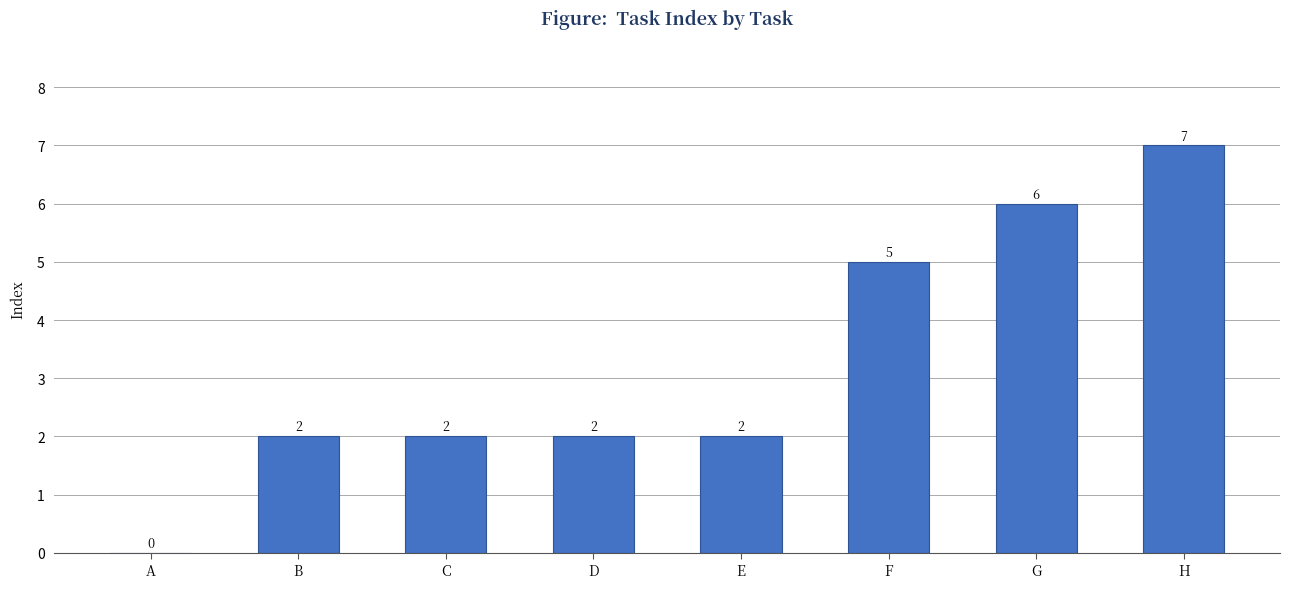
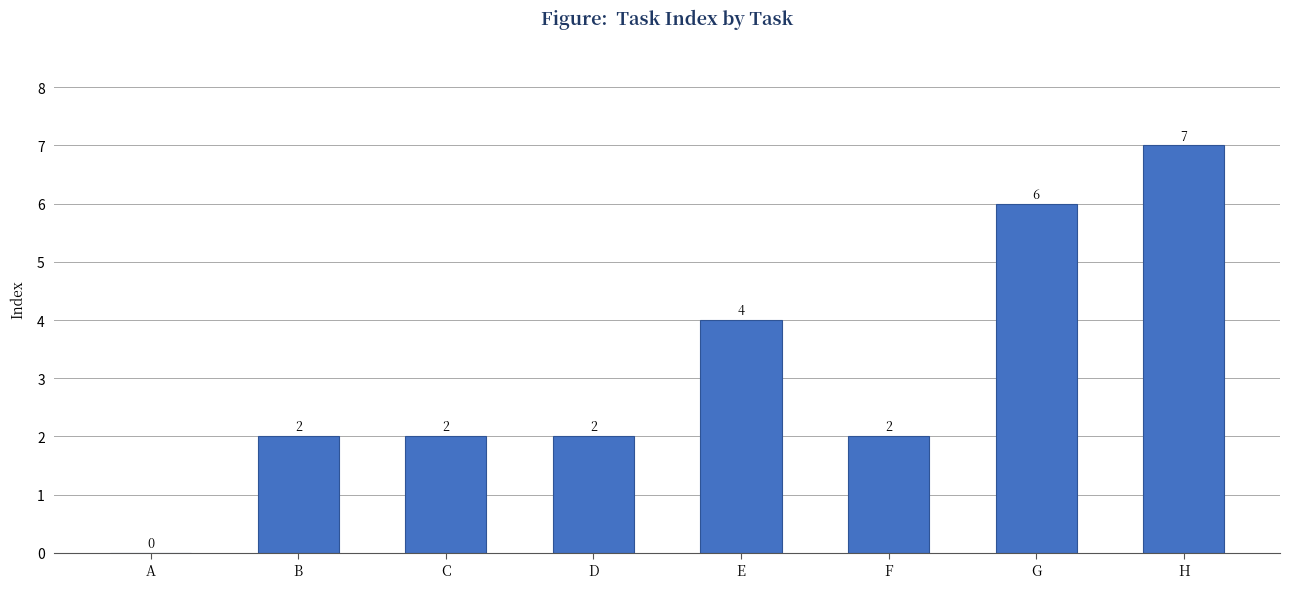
E: 2 -> 4
F: 5 -> 2
